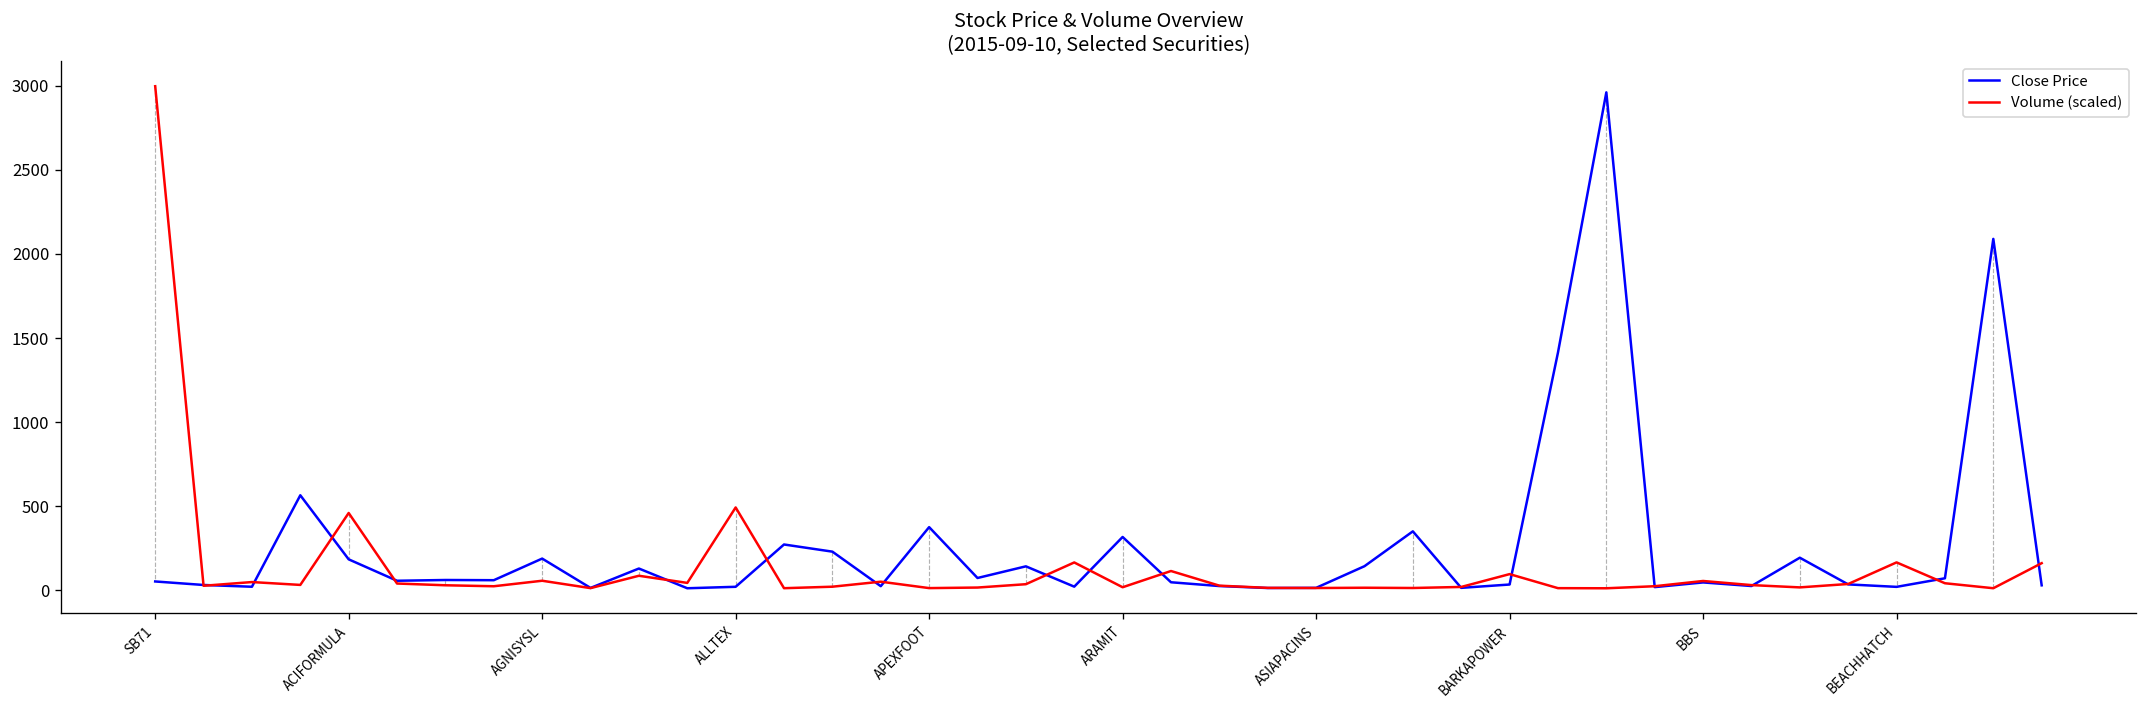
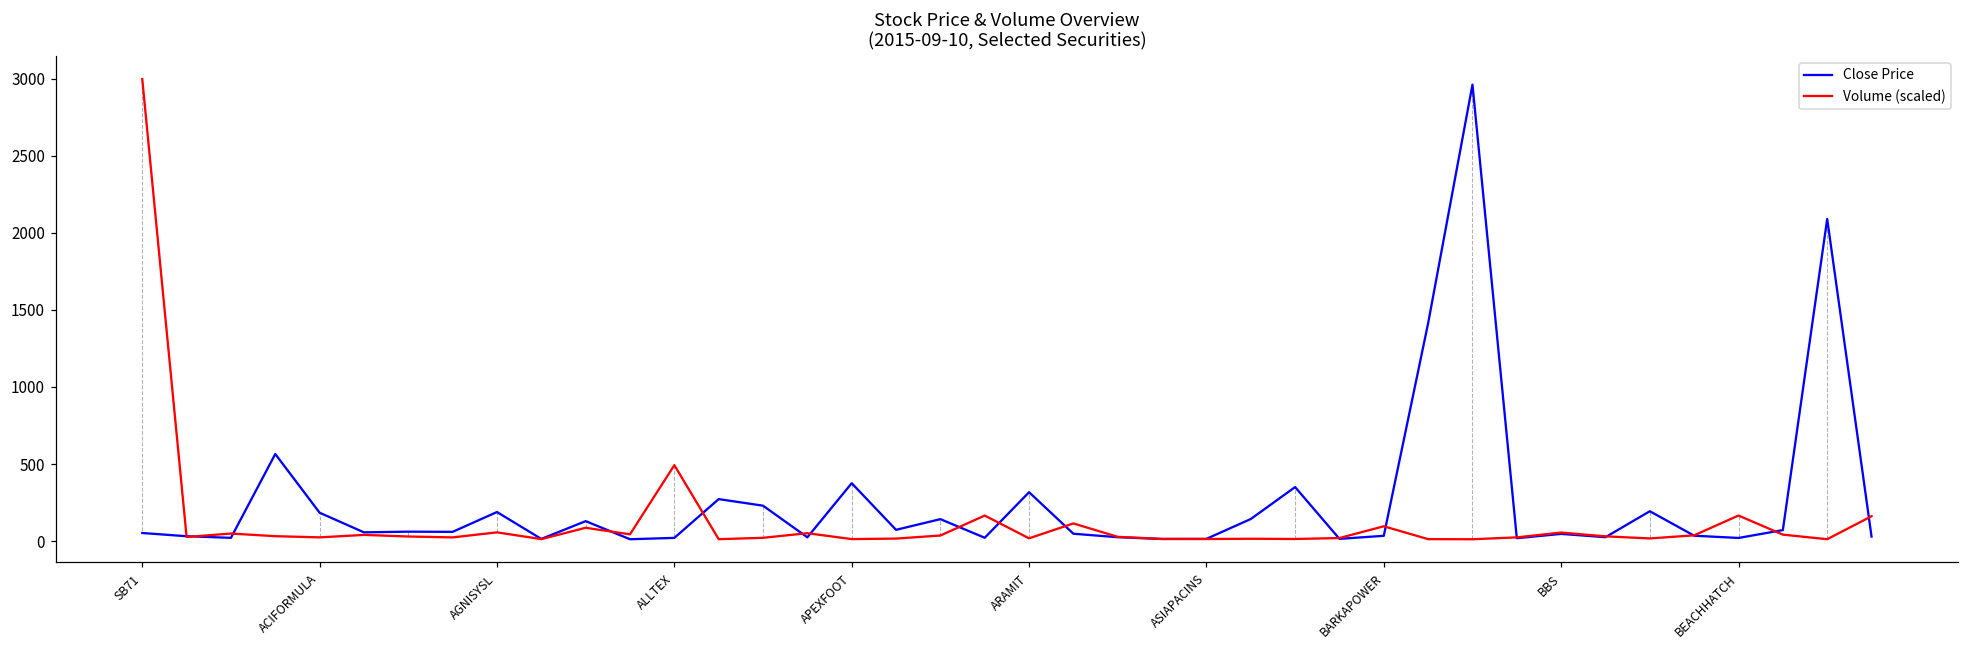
Volume (scaled), ACIFORMULA: 460 -> 20
